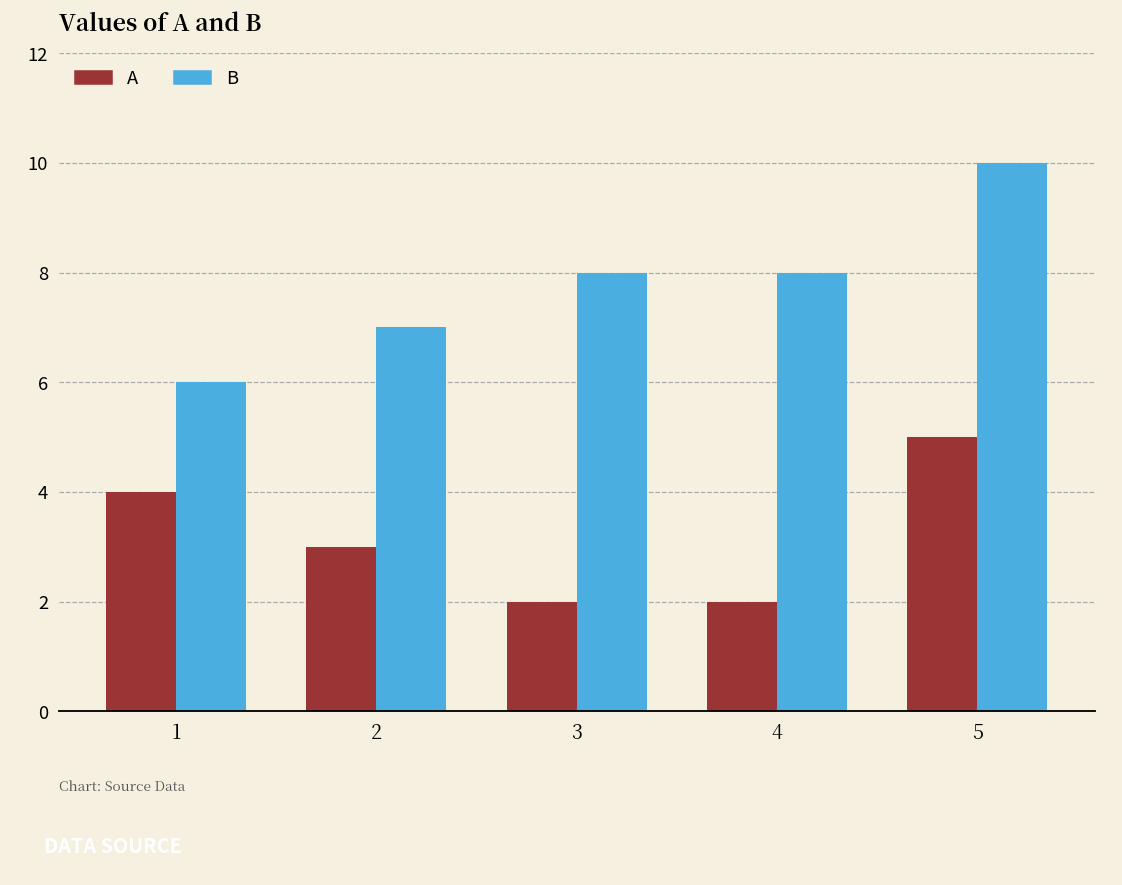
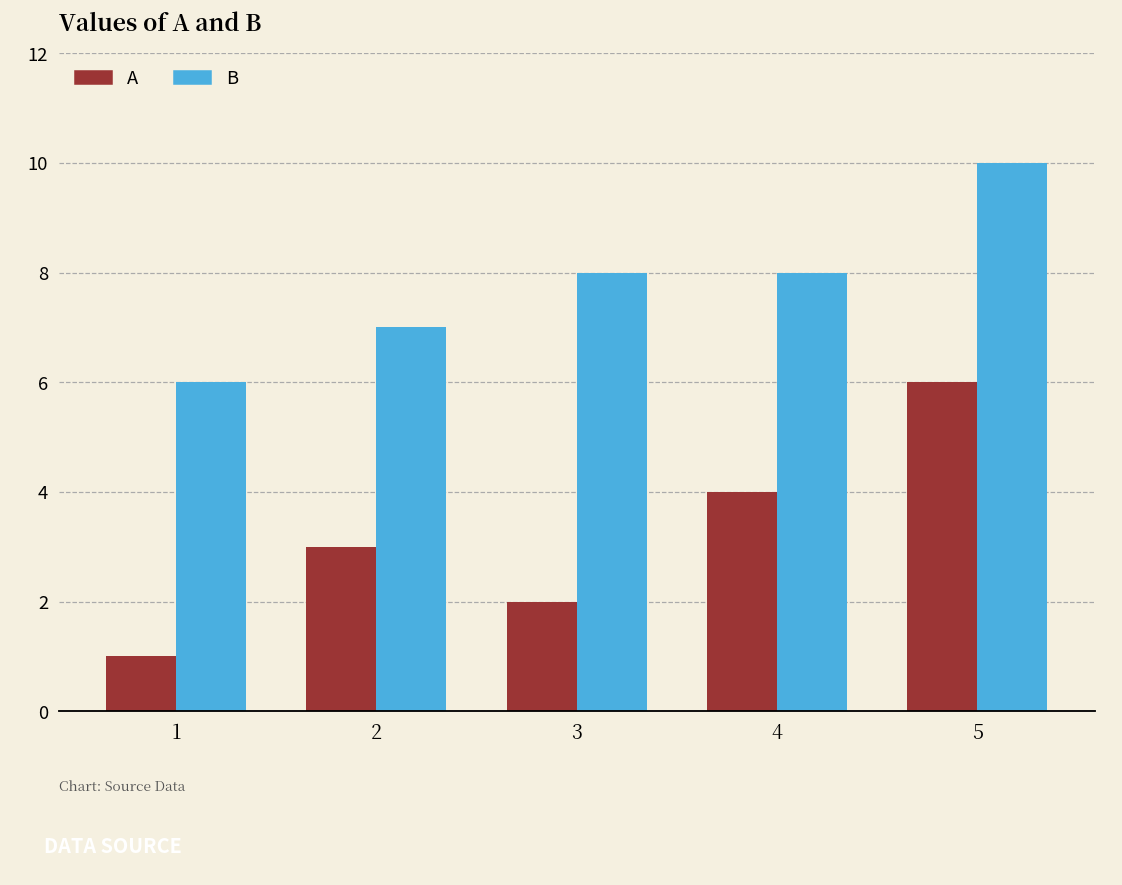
A, 1: 4 -> 1
A, 4: 2 -> 4
A, 5: 5 -> 6
